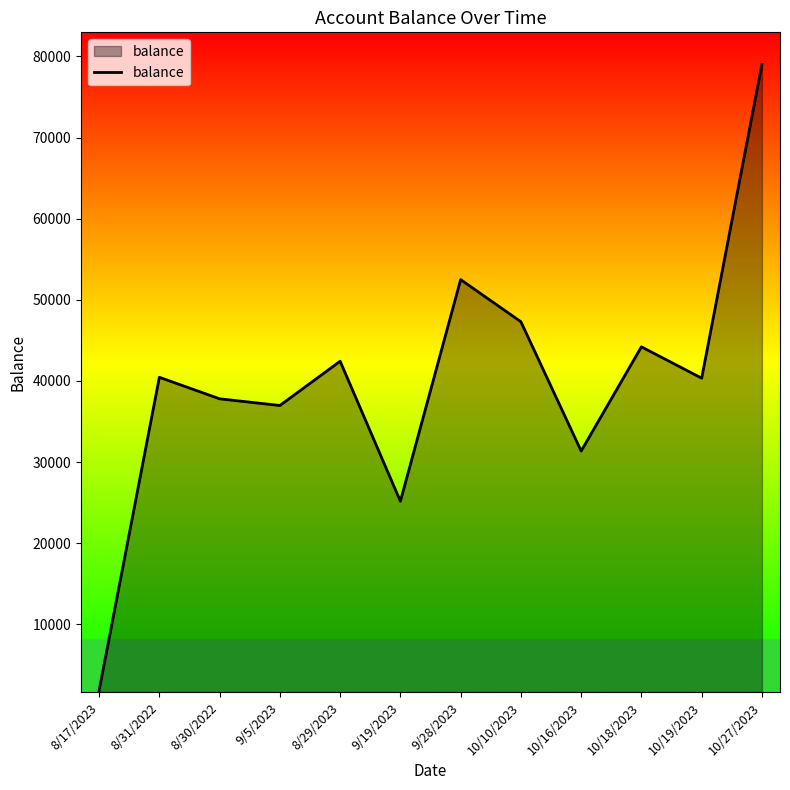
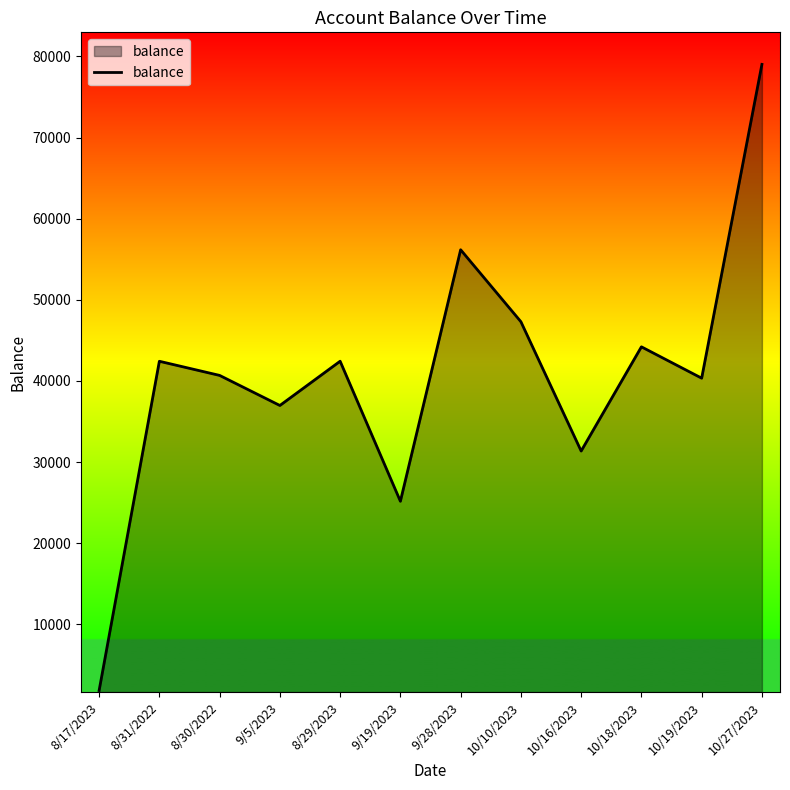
8/31/2022: 40000 -> 42000
8/30/2022: 38000 -> 41000
9/28/2023: 52000 -> 56000
